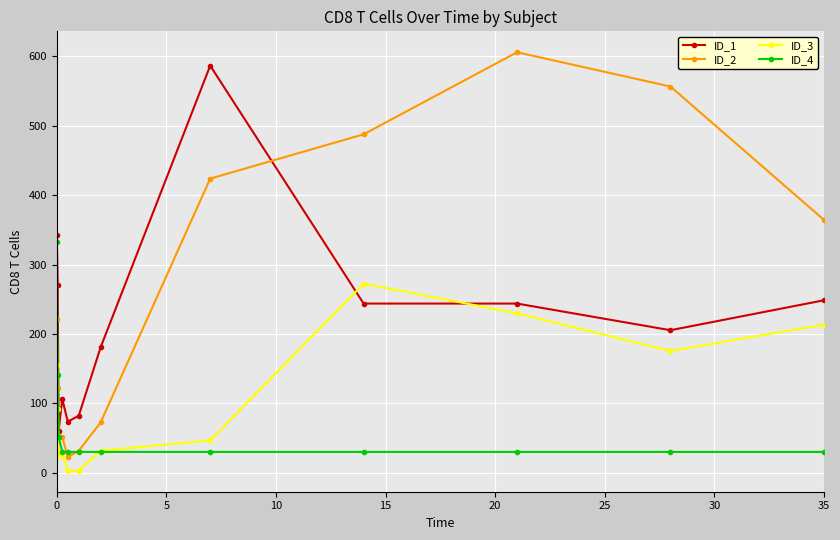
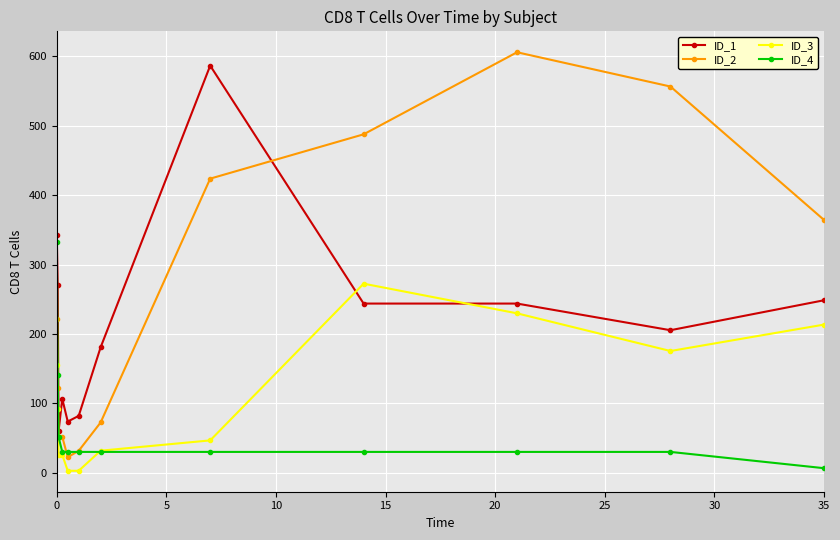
ID_4, 35: 30 -> 10
